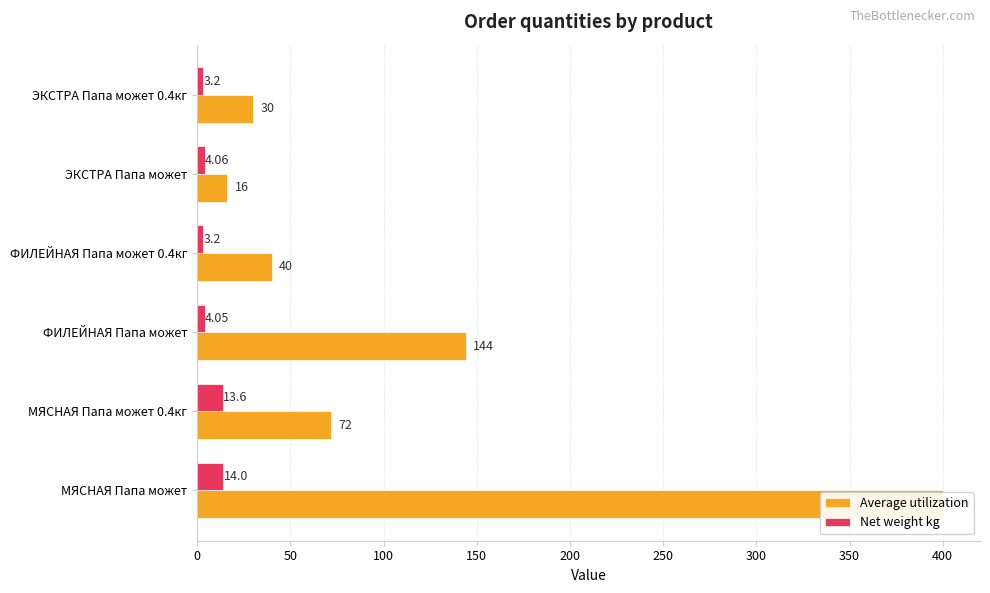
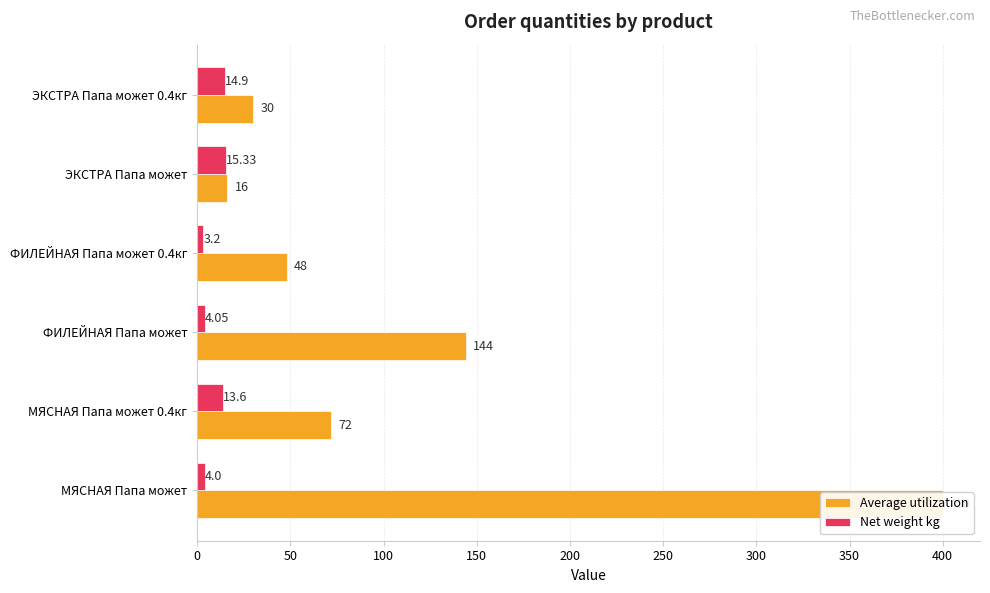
Net weight kg, ЭКСТРА Папа может 0.4кг: 3.2 -> 14.9
Net weight kg, ЭКСТРА Папа может: 4.06 -> 15.33
Average utilization, ФИЛЕЙНАЯ Папа может 0.4кг: 40 -> 48
Net weight kg, МЯСНАЯ Папа может: 14.0 -> 4.0
